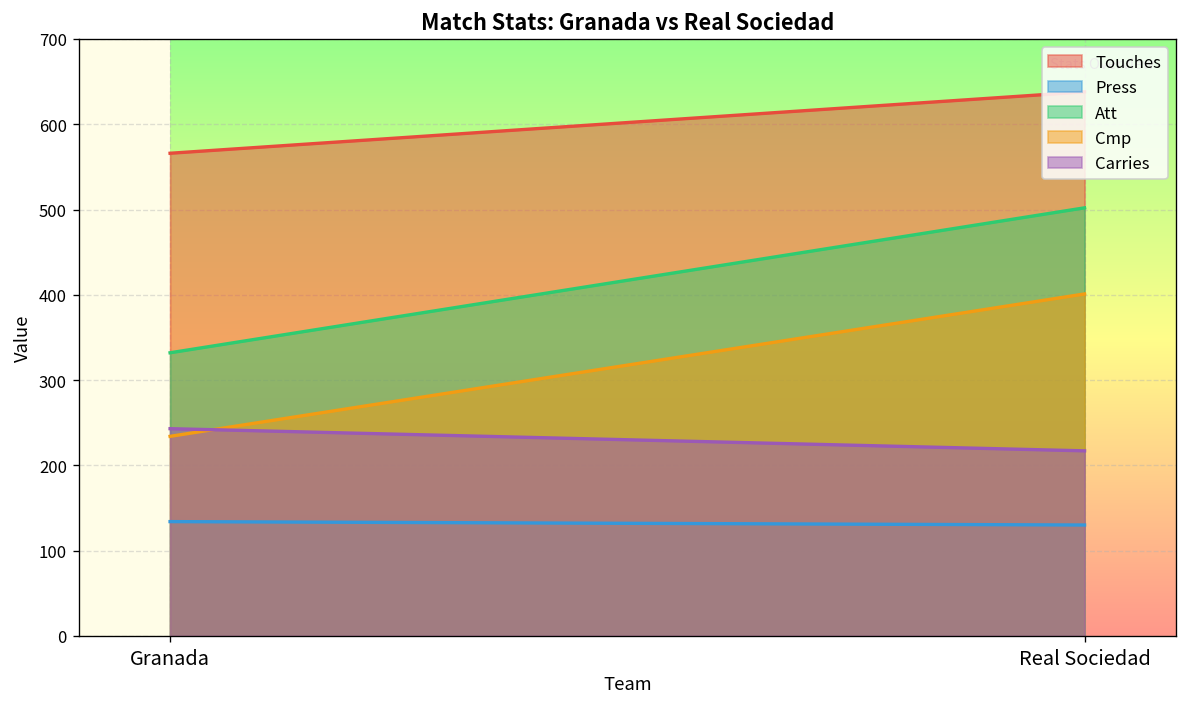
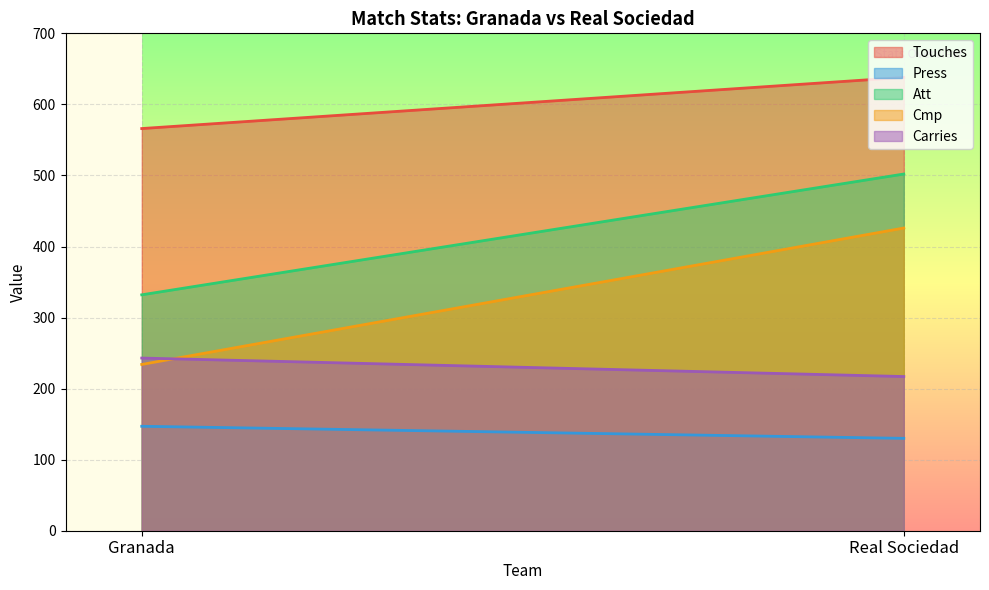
Press, Granada: 130 -> 150
Cmp, Real Sociedad: 400 -> 430
